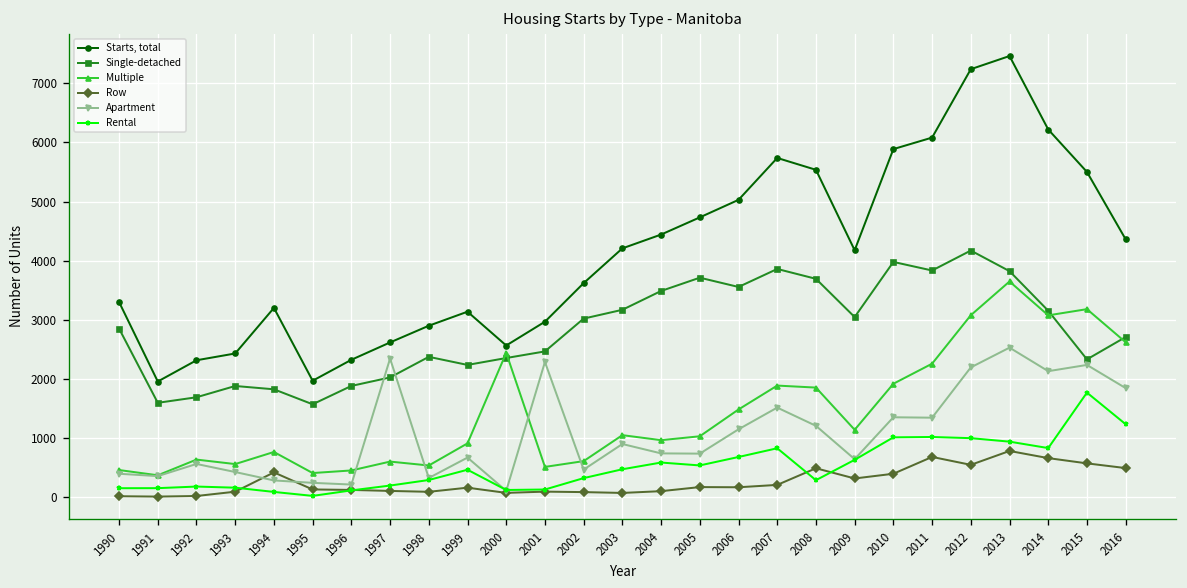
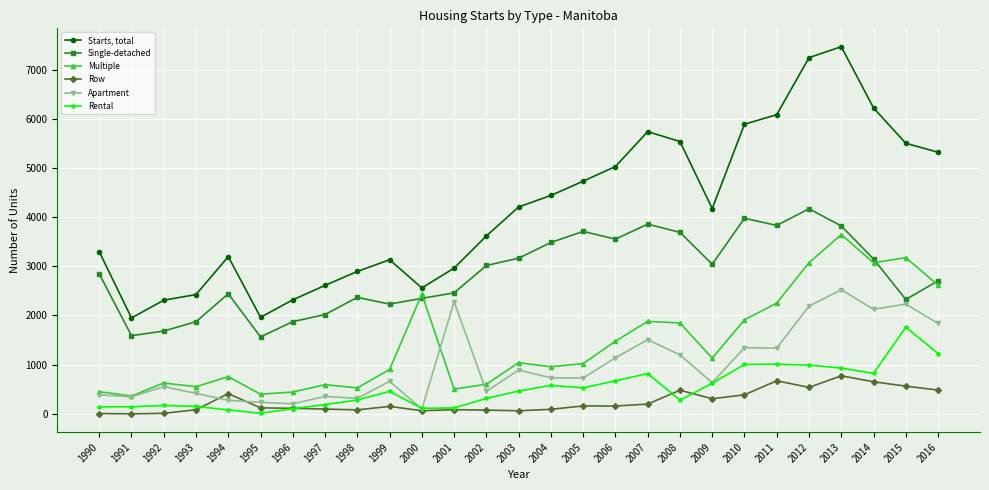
Single-detached, 1994: 1800 -> 2400
Apartment, 1997: 2300 -> 400
Starts, total, 2016: 4400 -> 5300
